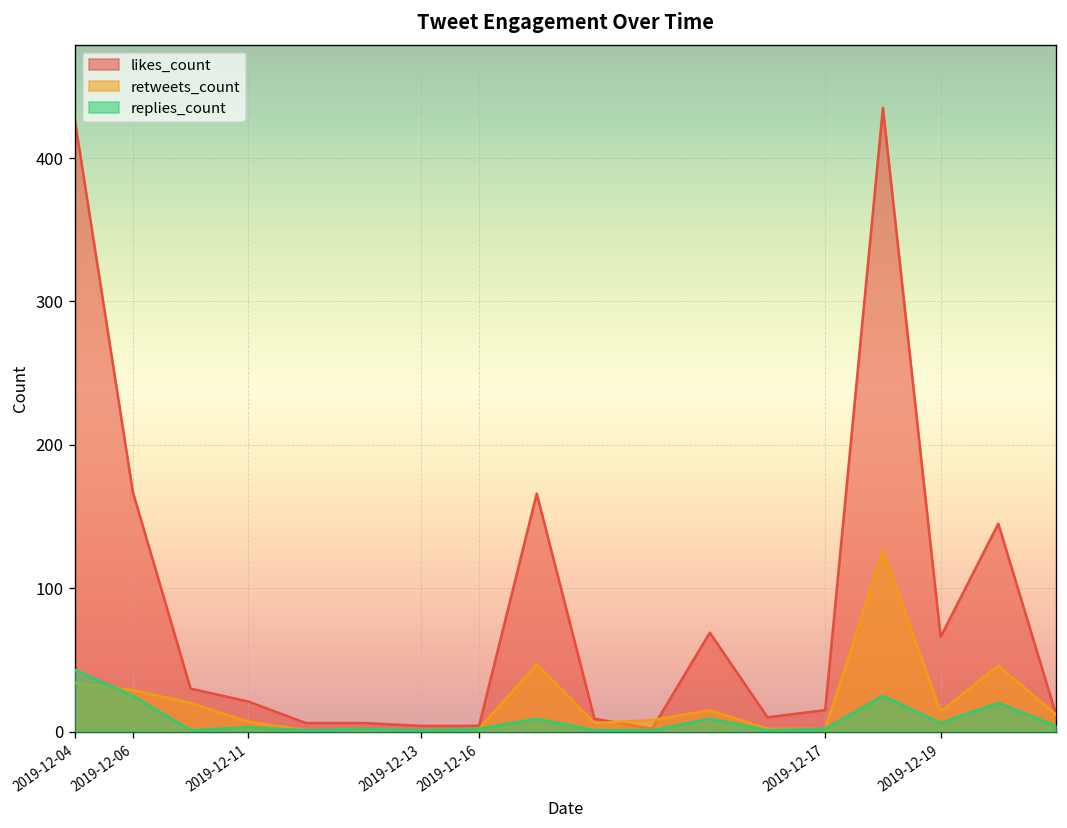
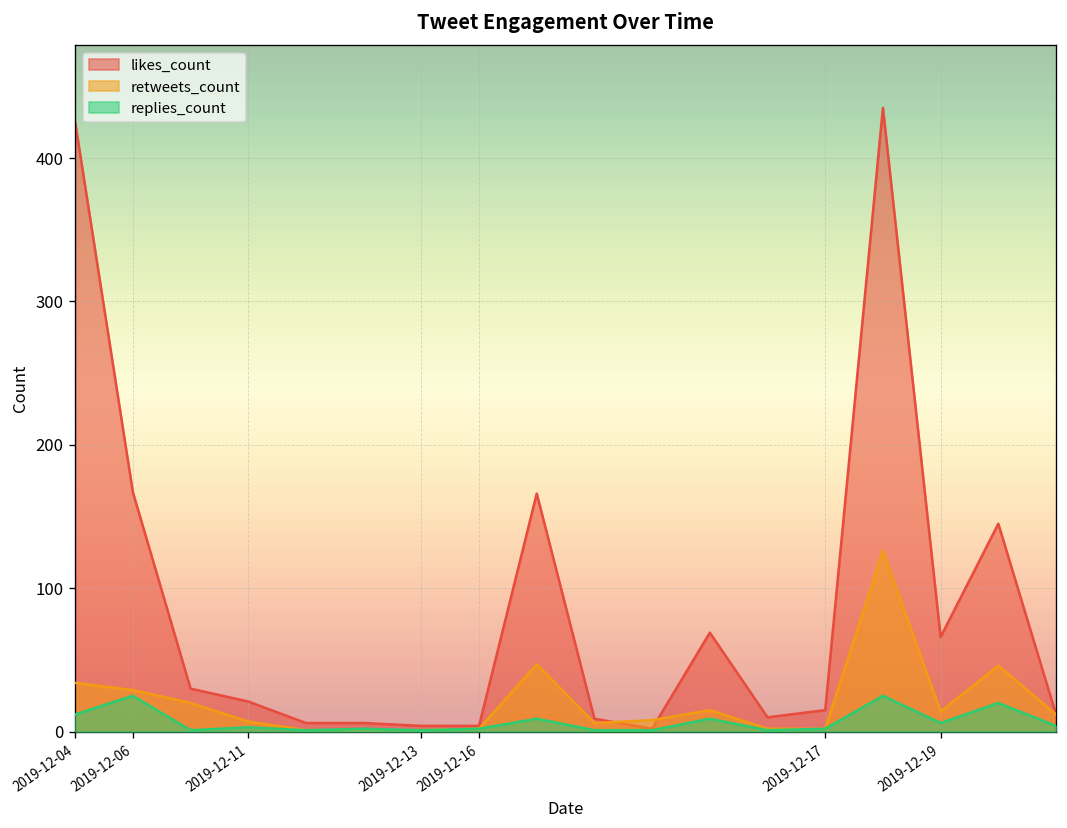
replies_count, 2019-12-04: 43 -> 12
